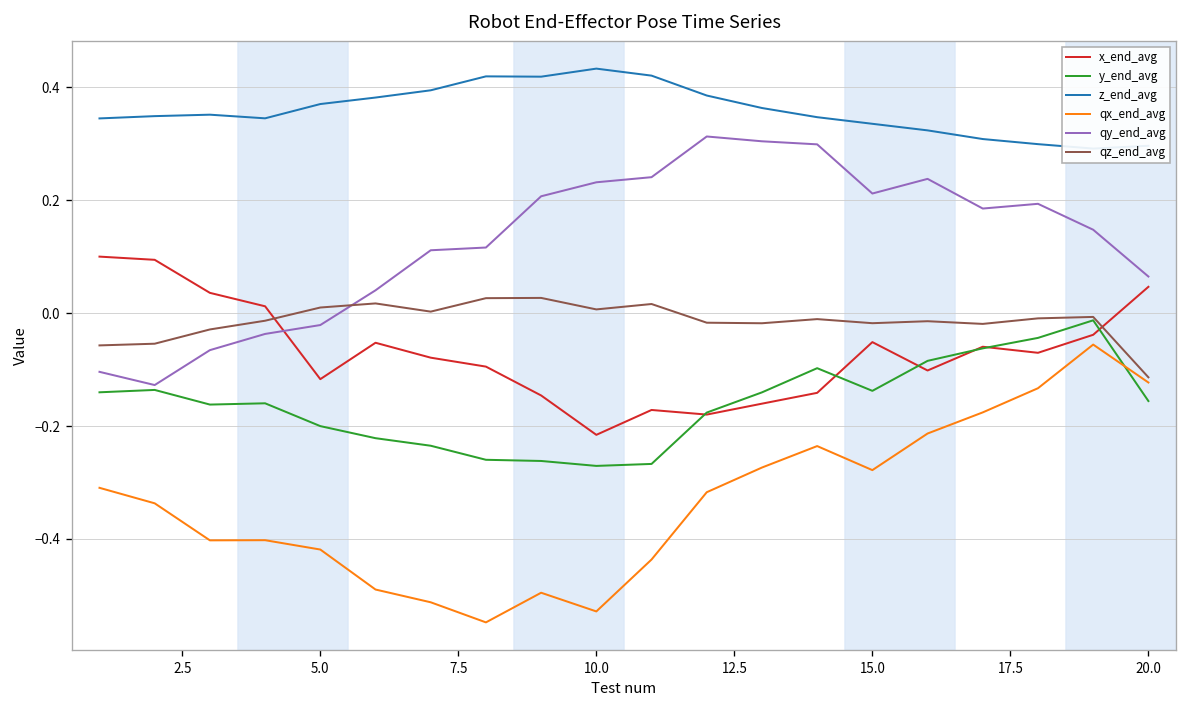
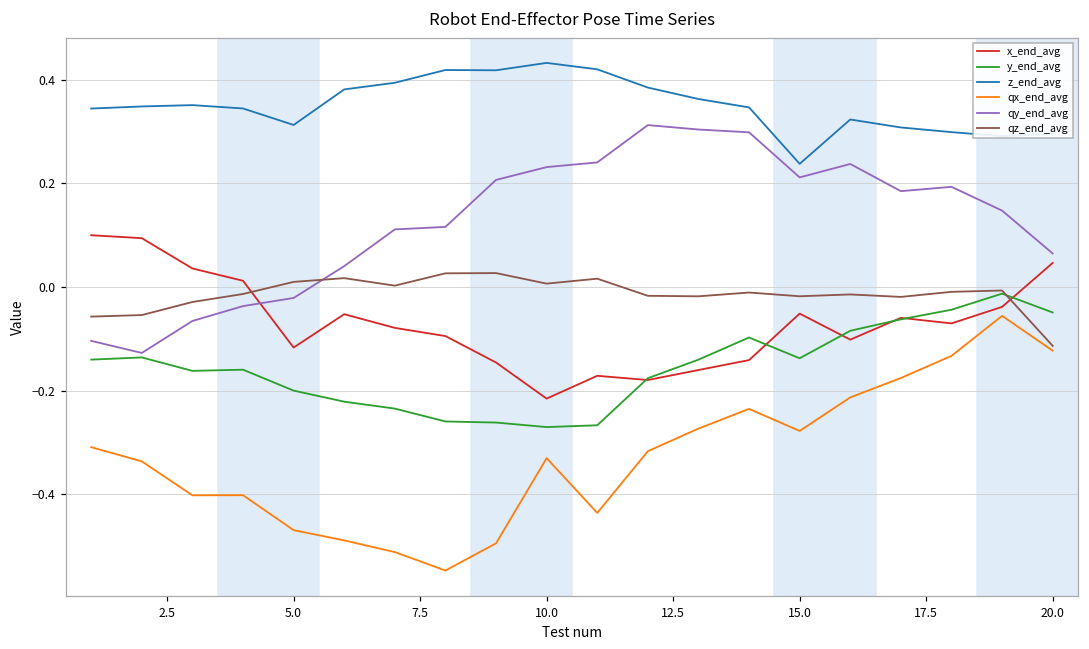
z_end_avg, 5.0: 0.37 -> 0.31
qx_end_avg, 5.0: -0.42 -> -0.47
qx_end_avg, 10.0: -0.53 -> -0.33
z_end_avg, 15.0: 0.34 -> 0.24
y_end_avg, 20.0: -0.16 -> -0.05
